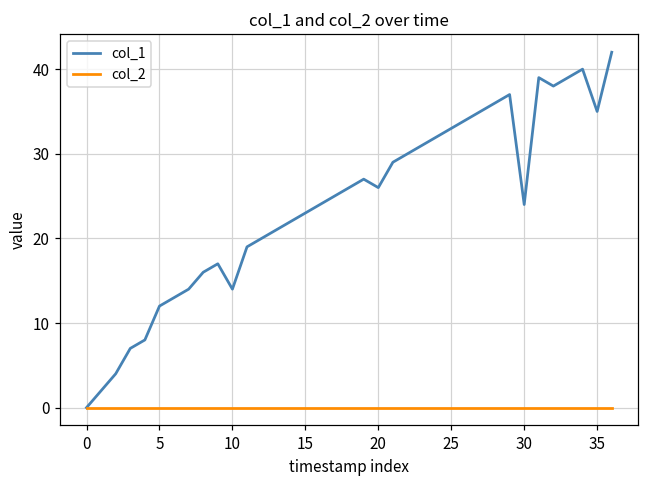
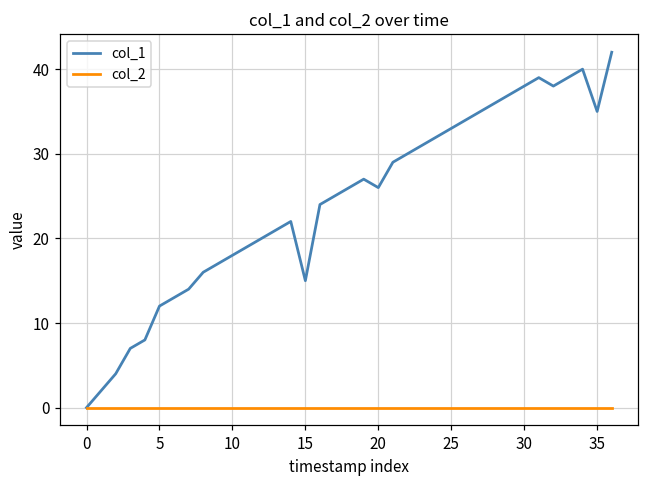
col_1, 10: 14 -> 18
col_1, 15: 23 -> 15
col_1, 30: 24 -> 38
